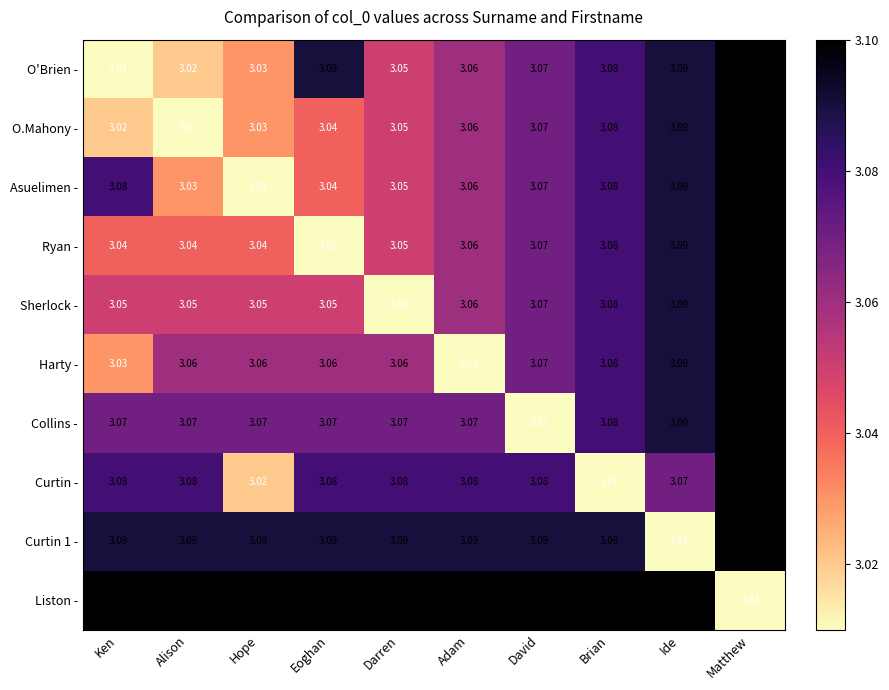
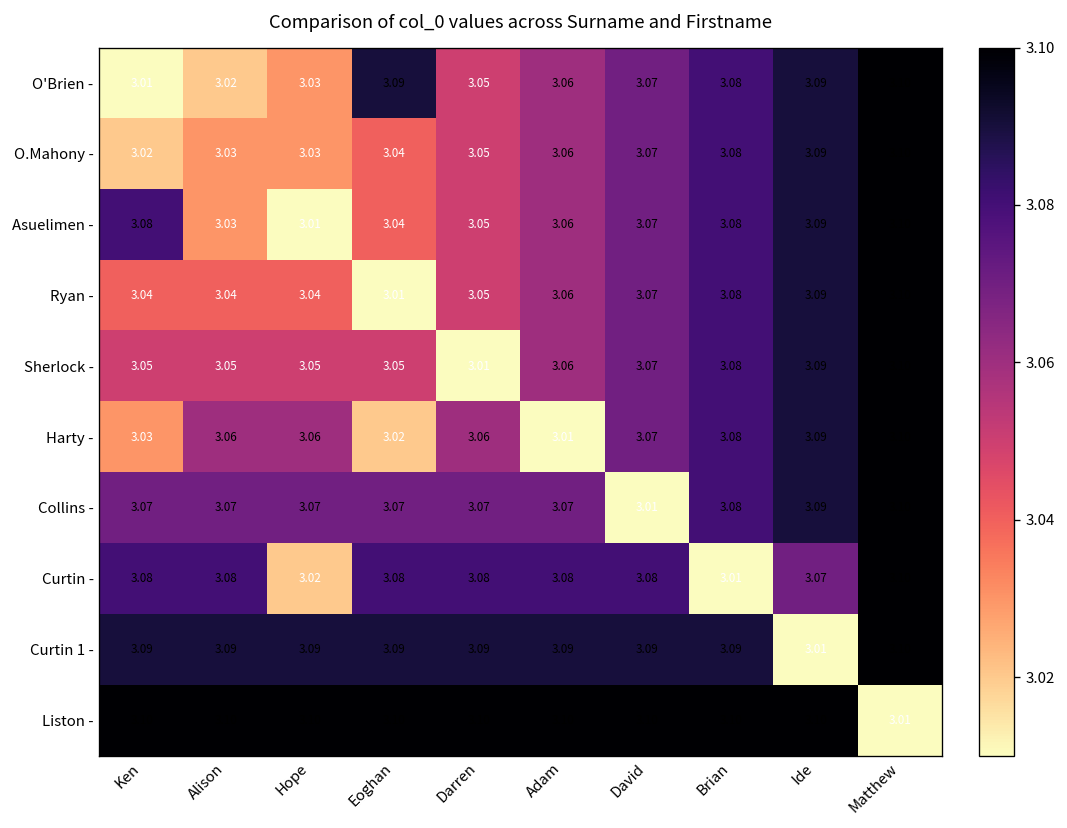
O.Mahony -, Alison: 3.01 -> 3.03
Harty -, Eoghan: 3.06 -> 3.02
